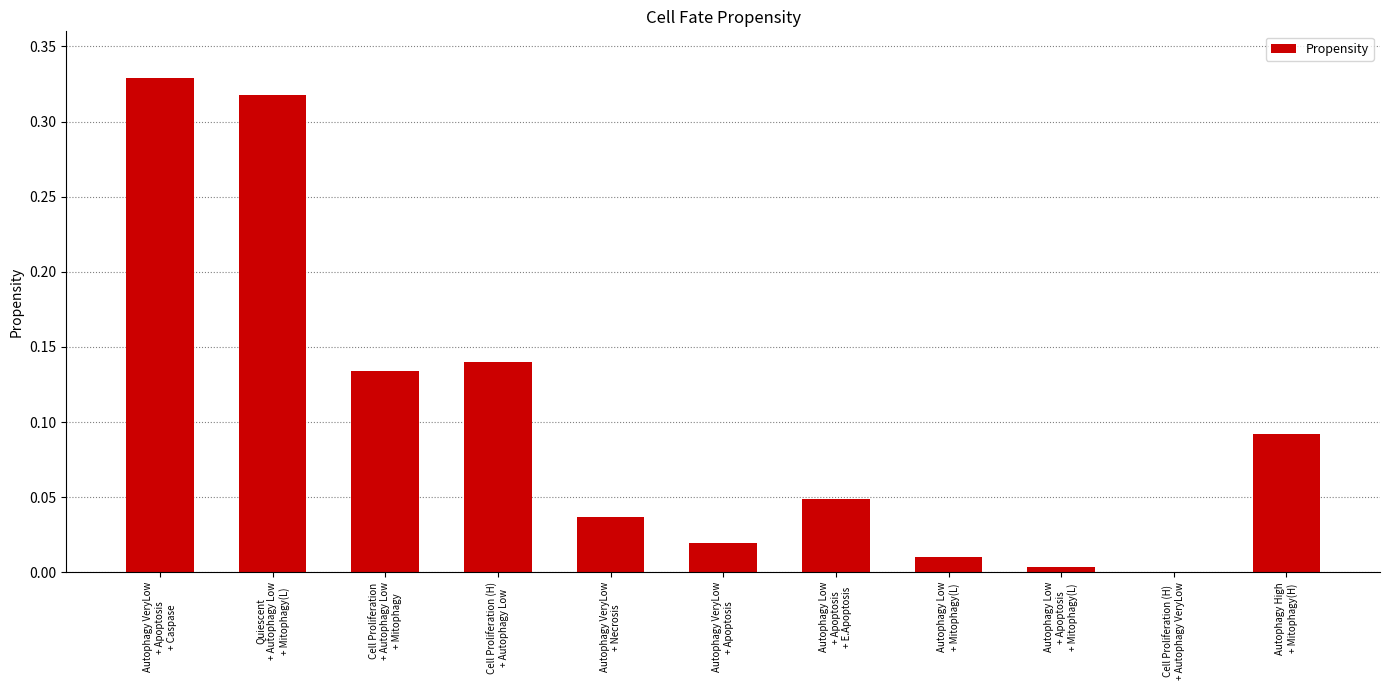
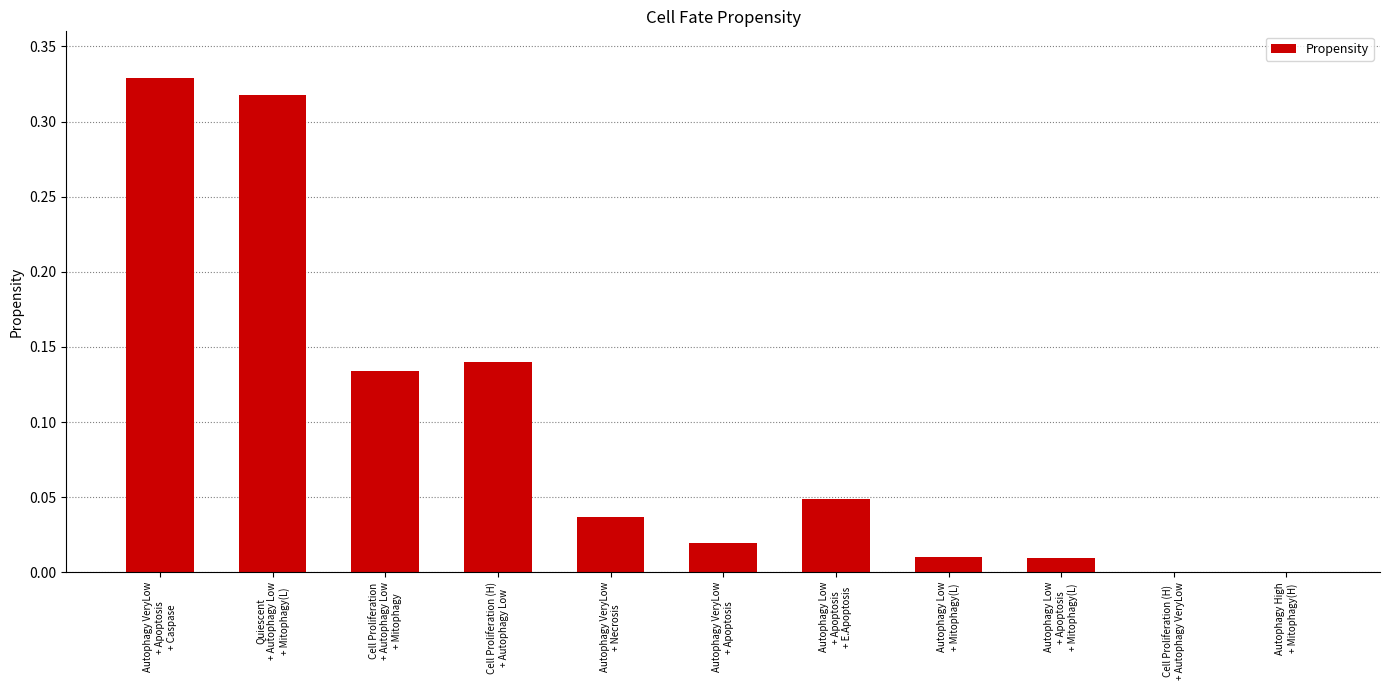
Autophagy Low + Apoptosis + Mitophagy(L): 0.003 -> 0.010
Autophagy High + Mitophagy(H): 0.092 -> 0.000
